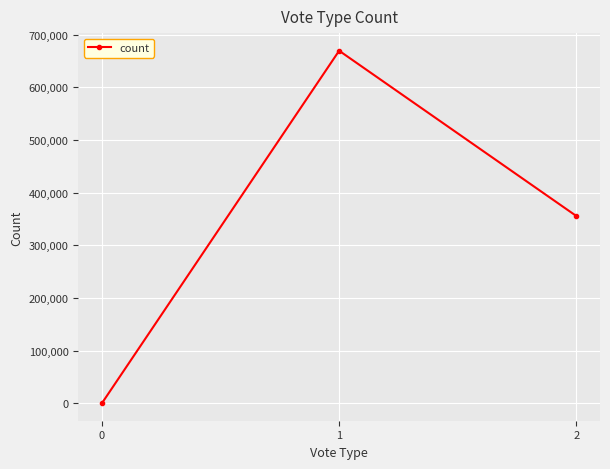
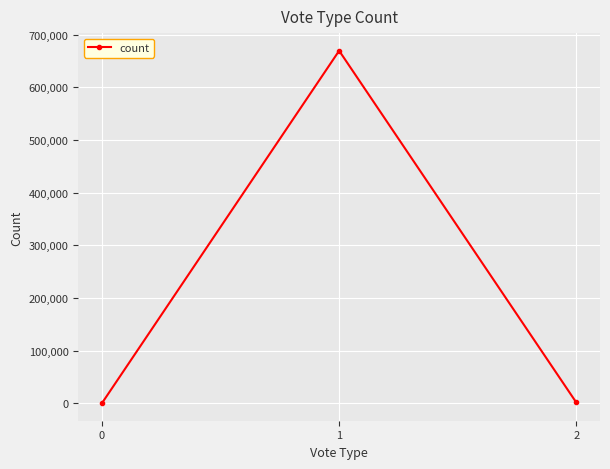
2: 360,000 -> 0
